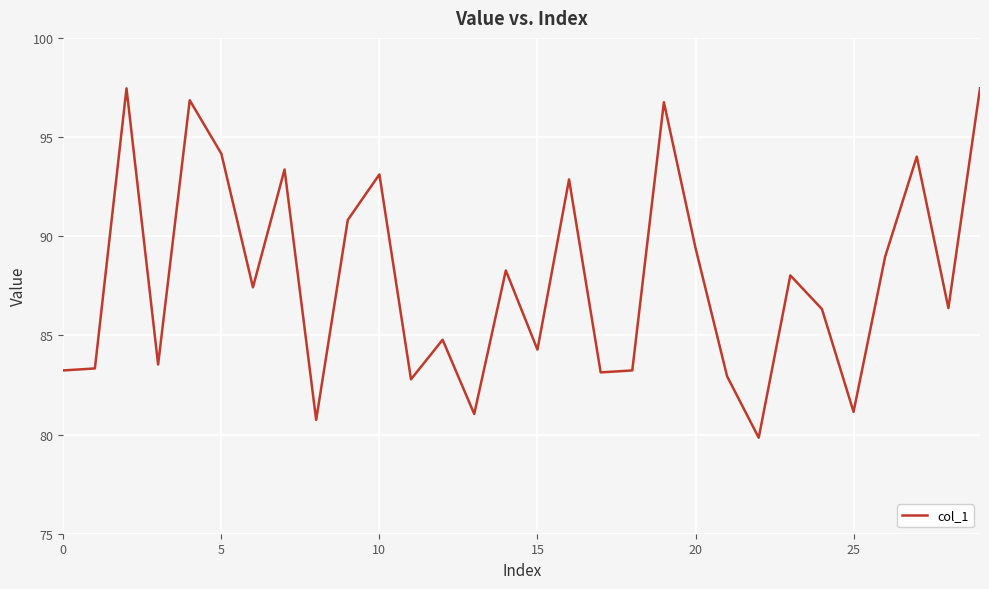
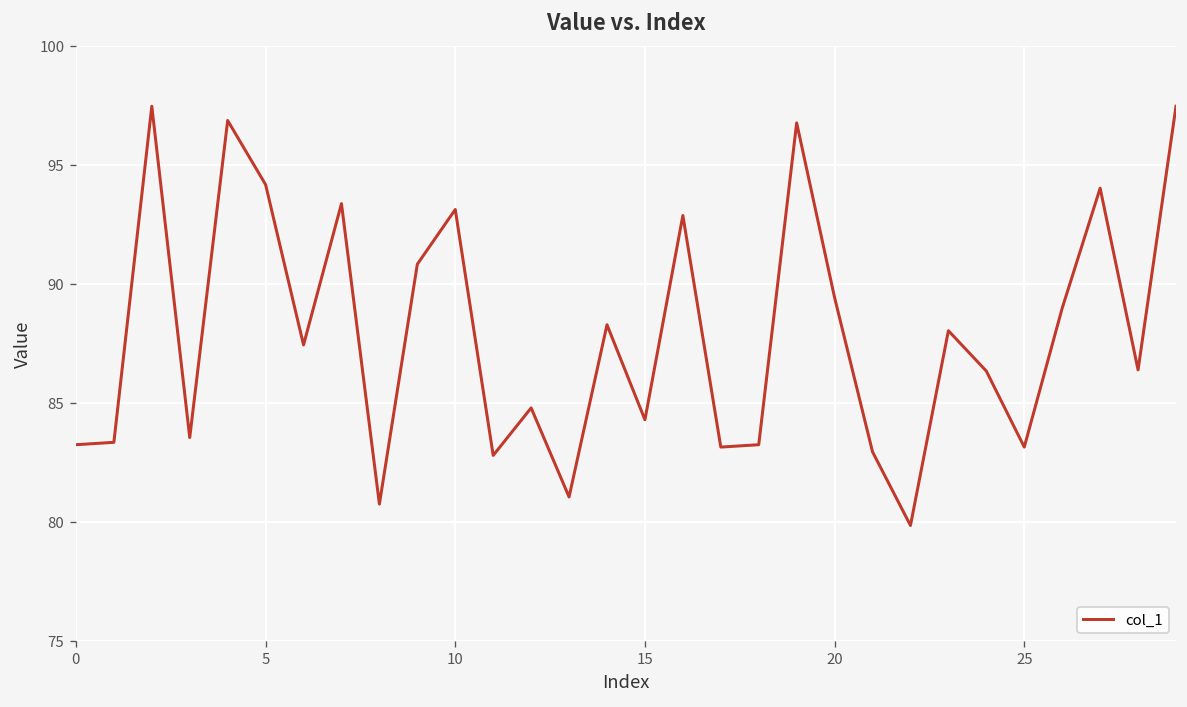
25: 81.1 -> 83.1
